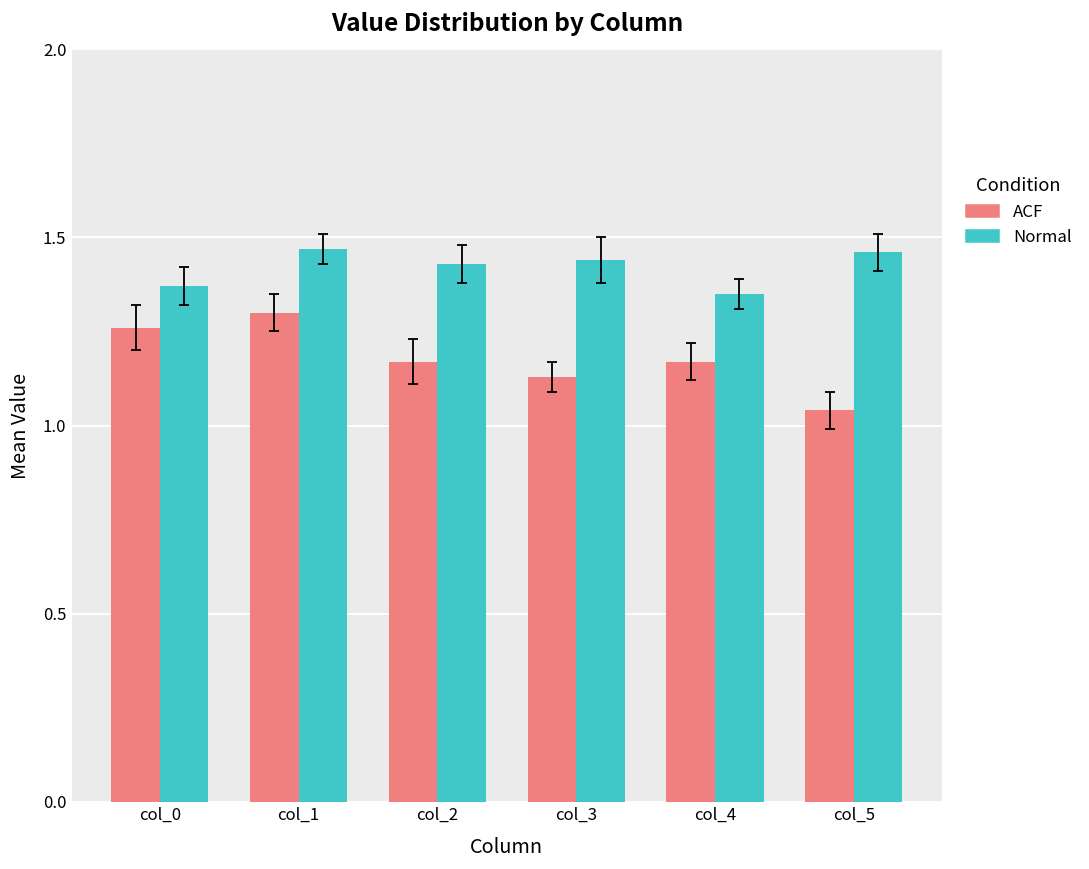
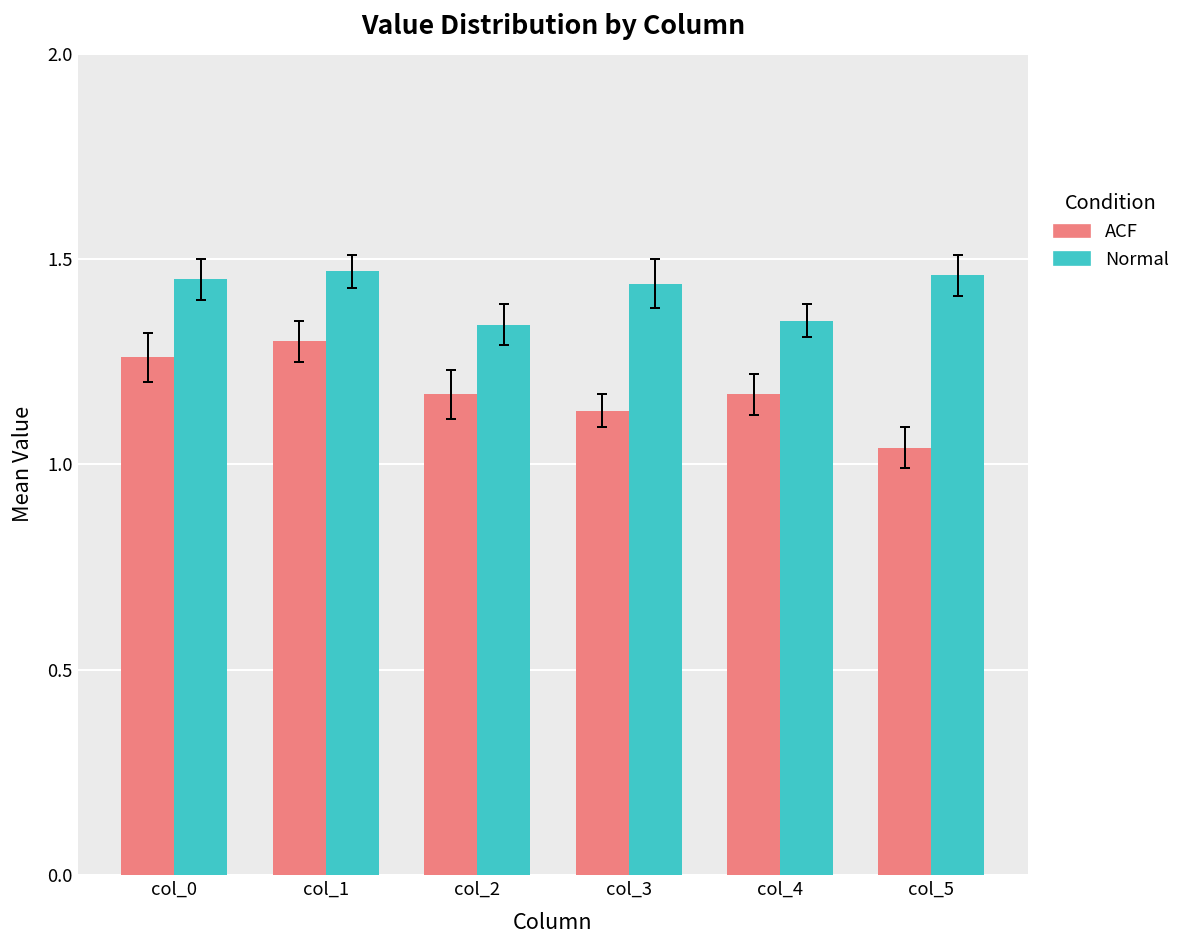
Normal, col_0: 1.37 -> 1.45
Normal, col_2: 1.43 -> 1.34
